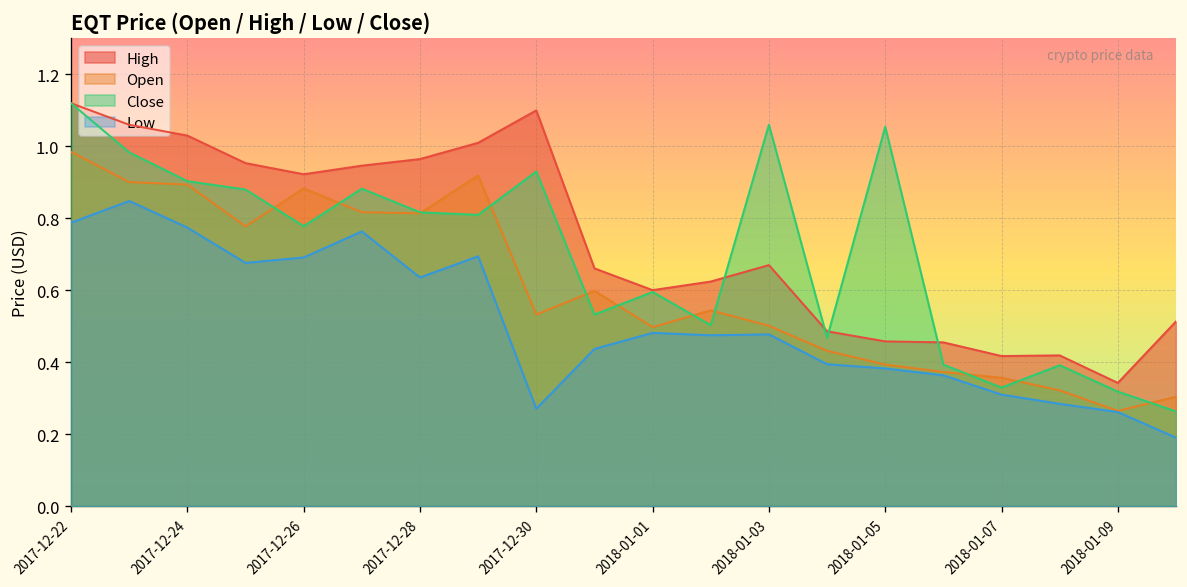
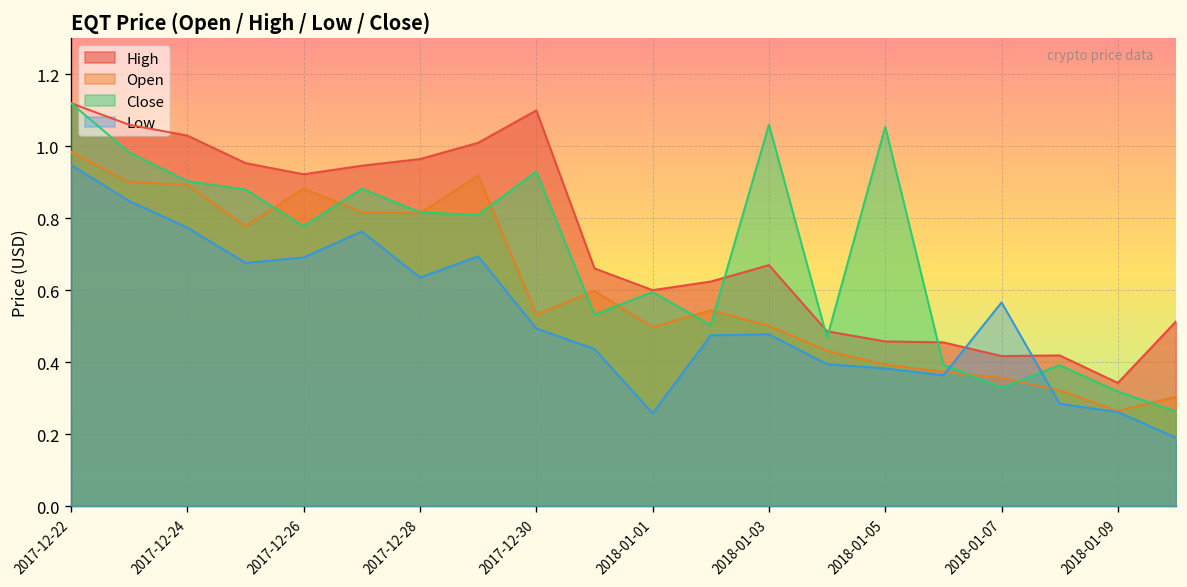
Low, 2017-12-22: 0.79 -> 0.95
Low, 2017-12-30: 0.27 -> 0.49
Low, 2018-01-01: 0.48 -> 0.26
Low, 2018-01-07: 0.31 -> 0.57
